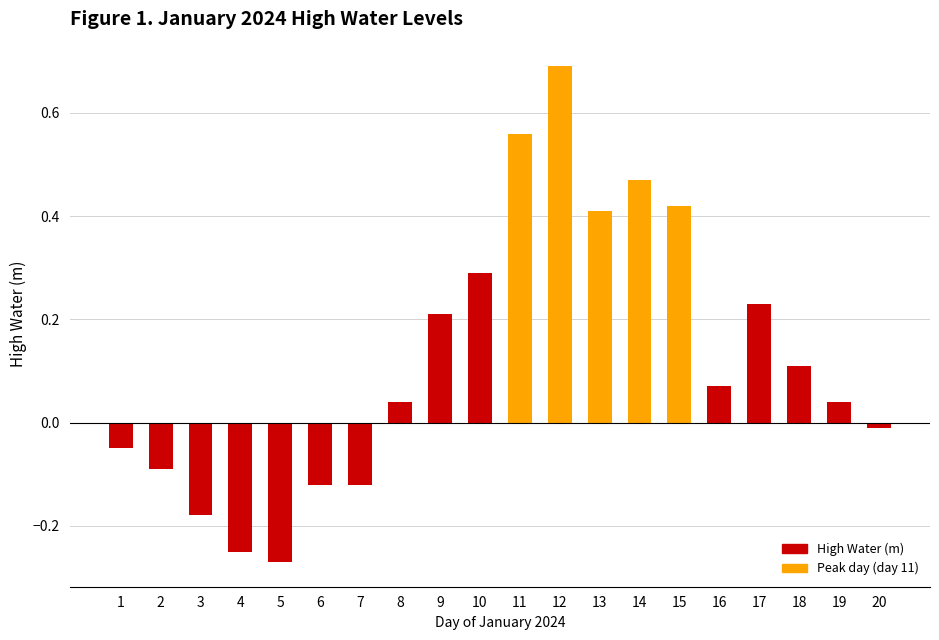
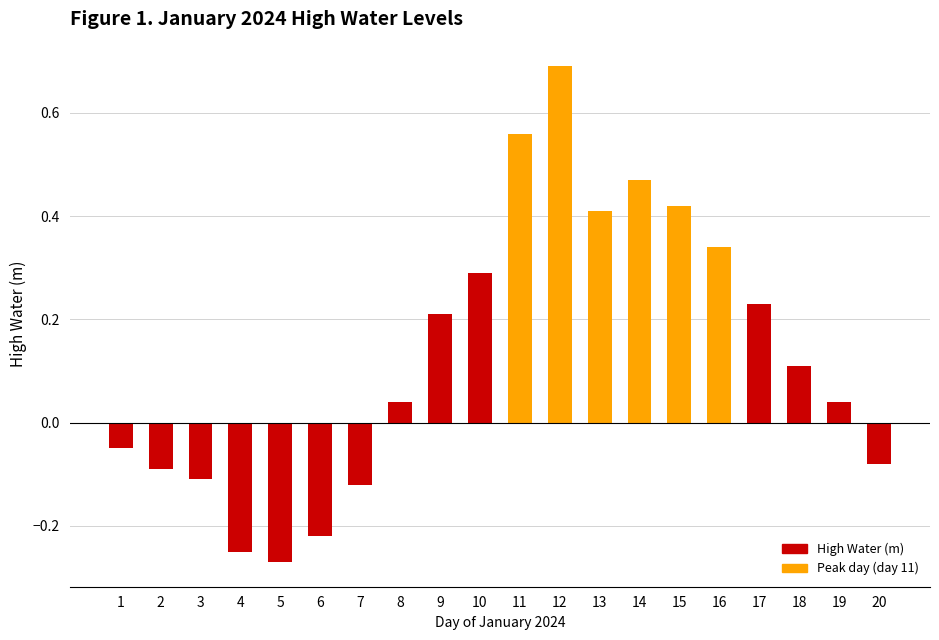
3: -0.18 -> -0.11
6: -0.12 -> -0.22
16: 0.07 -> 0.34
20: -0.01 -> -0.08
